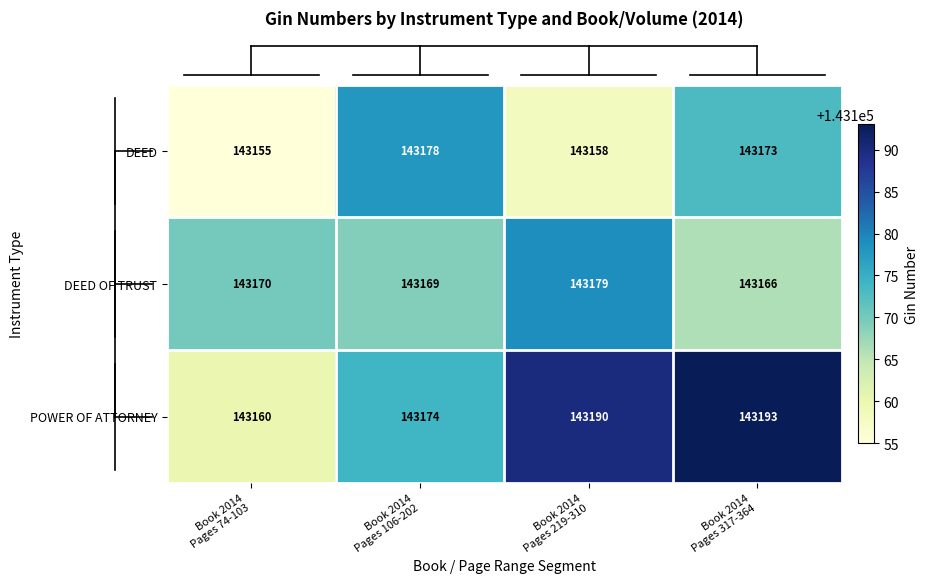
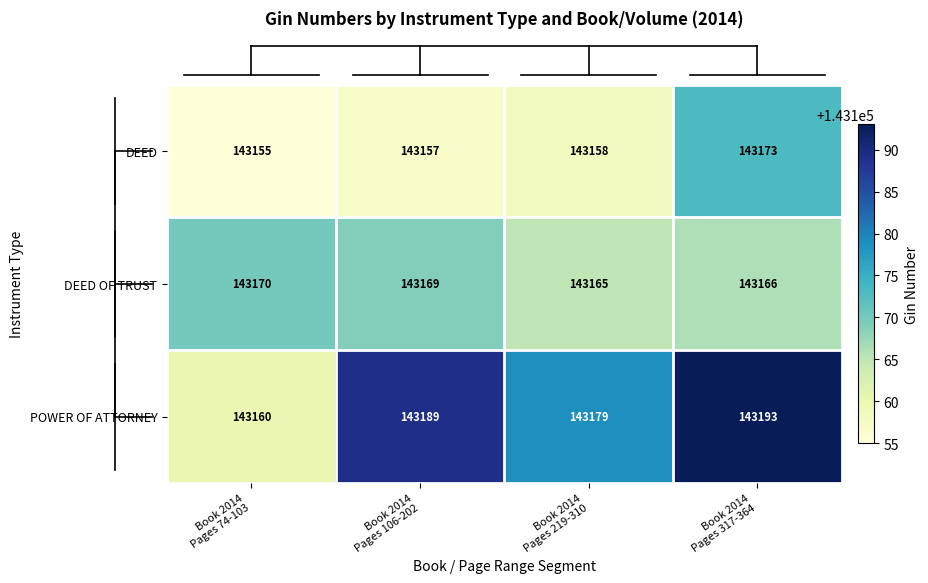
DEED, Book 2014 Pages 106-202: 143178 -> 143157
DEED OF TRUST, Book 2014 Pages 219-310: 143179 -> 143165
POWER OF ATTORNEY, Book 2014 Pages 106-202: 143174 -> 143189
POWER OF ATTORNEY, Book 2014 Pages 219-310: 143190 -> 143179
